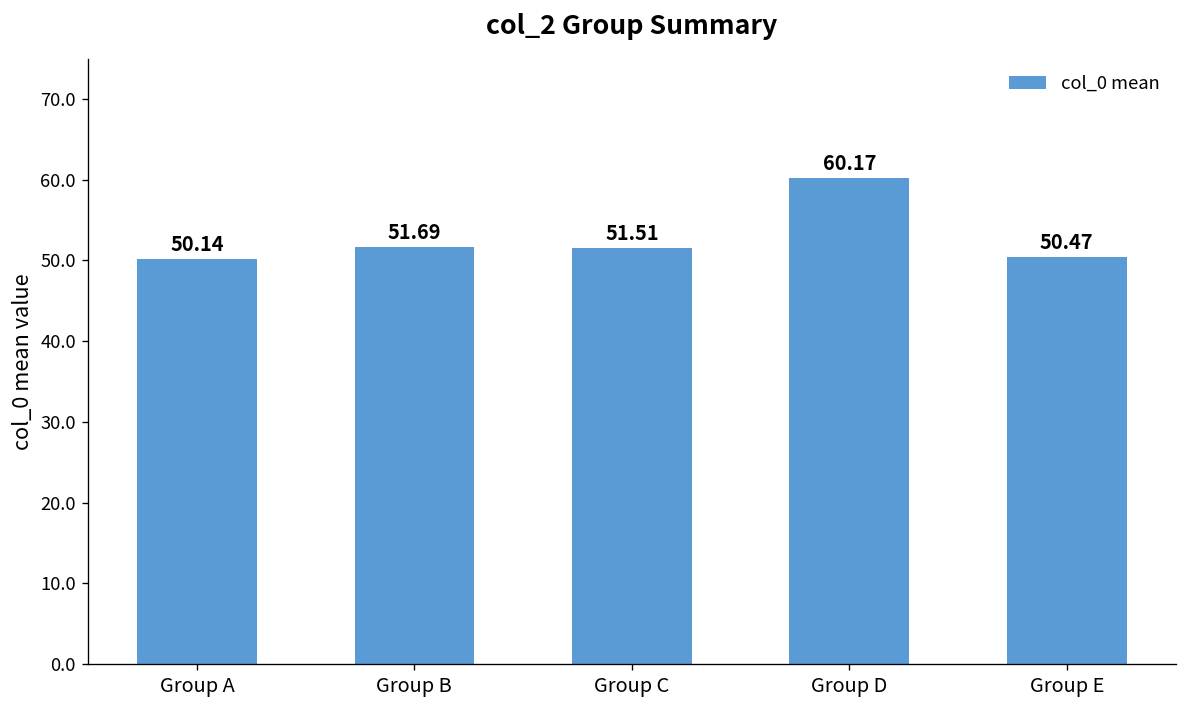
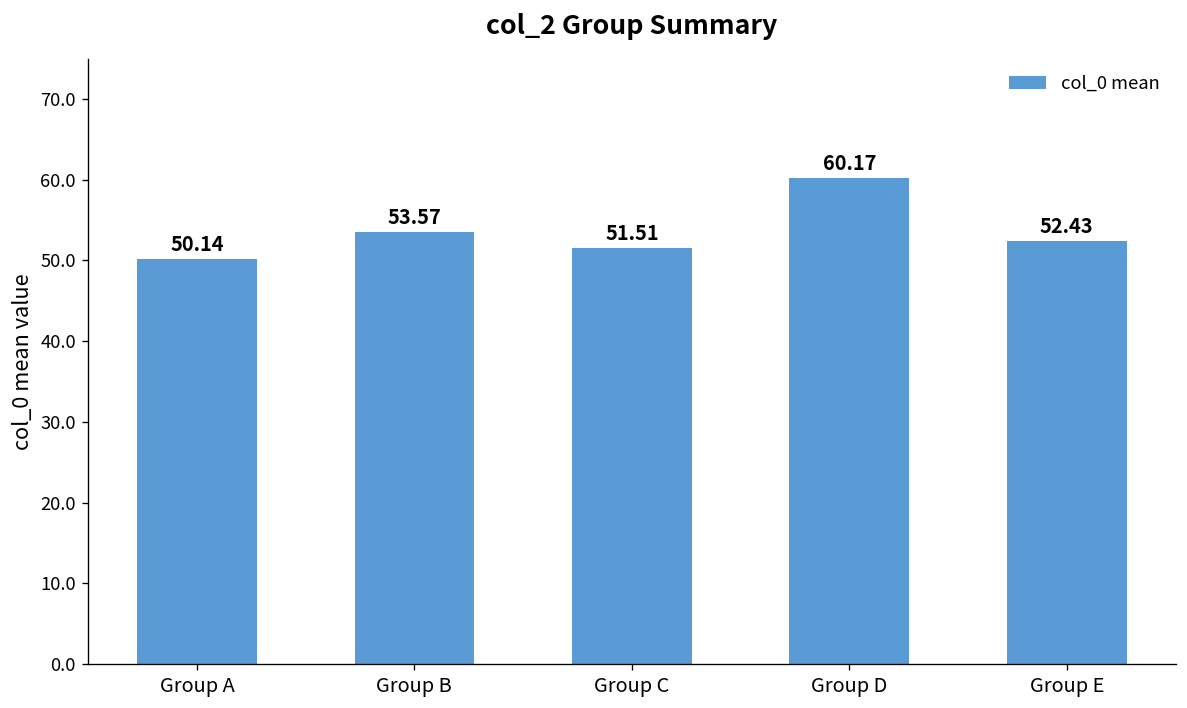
Group B: 51.69 -> 53.57
Group E: 50.47 -> 52.43
